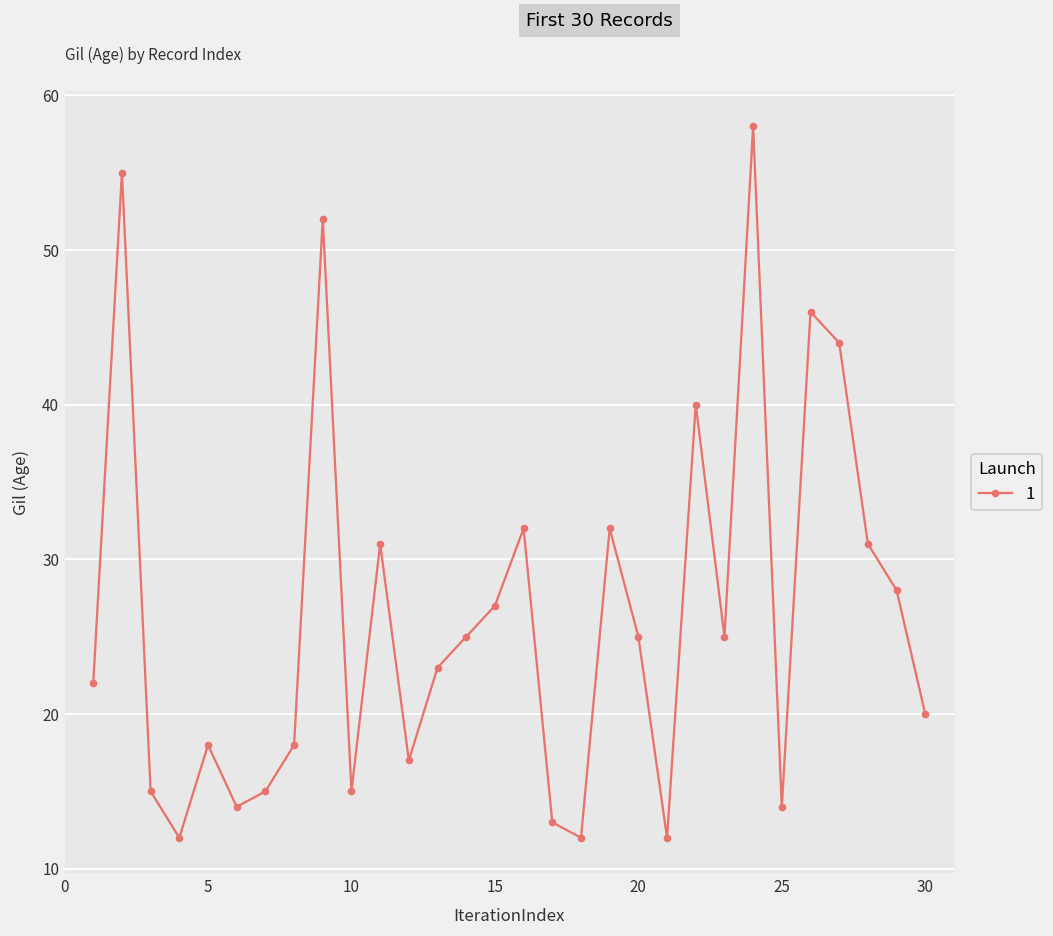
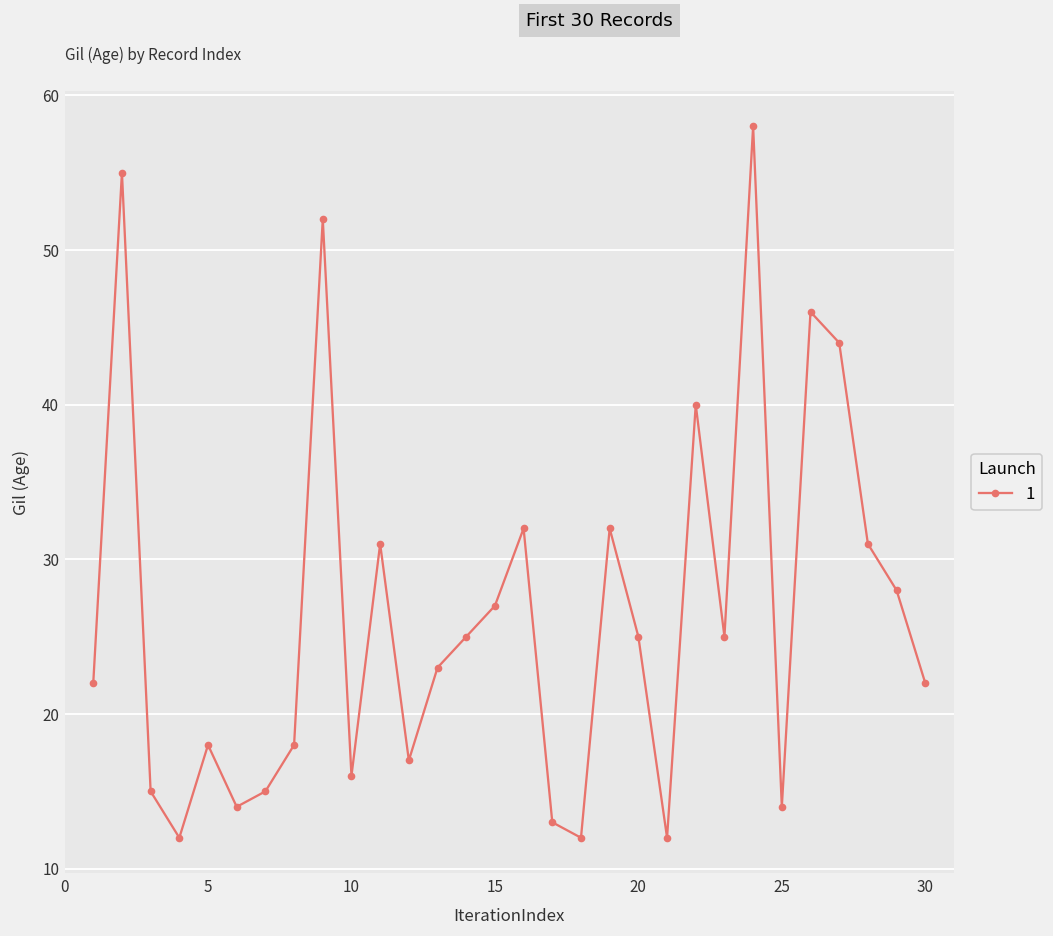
10: 15 -> 16
30: 20 -> 22
